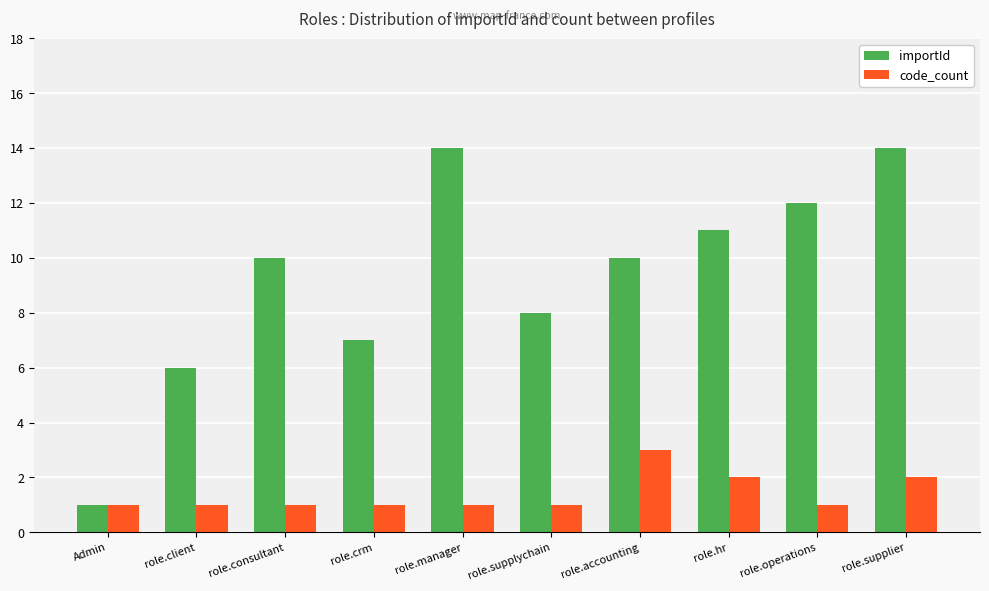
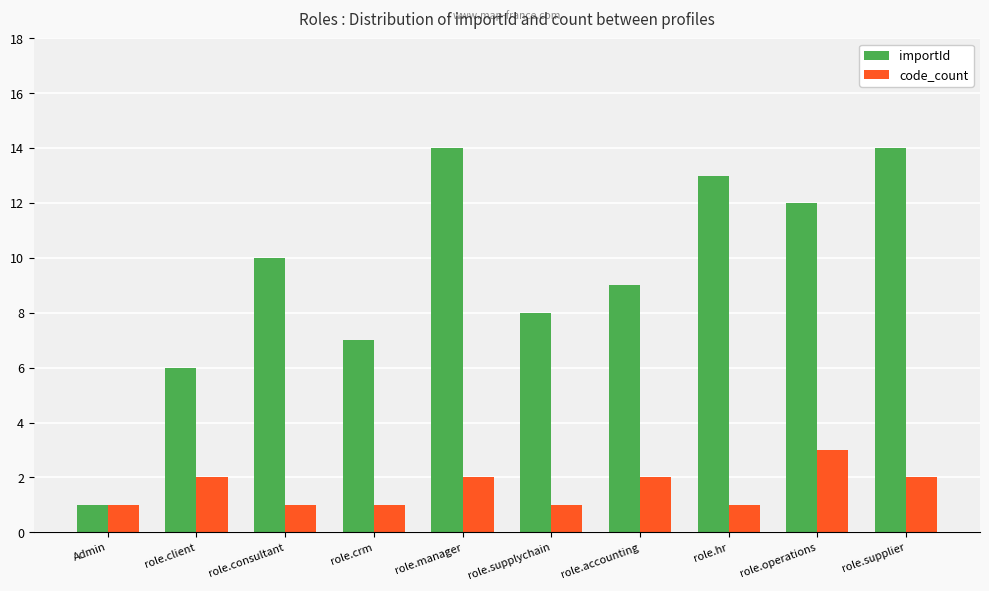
code_count, role.client: 1 -> 2
code_count, role.manager: 1 -> 2
importId, role.accounting: 10 -> 9
code_count, role.accounting: 3 -> 2
importId, role.hr: 11 -> 13
code_count, role.hr: 2 -> 1
code_count, role.operations: 1 -> 3
